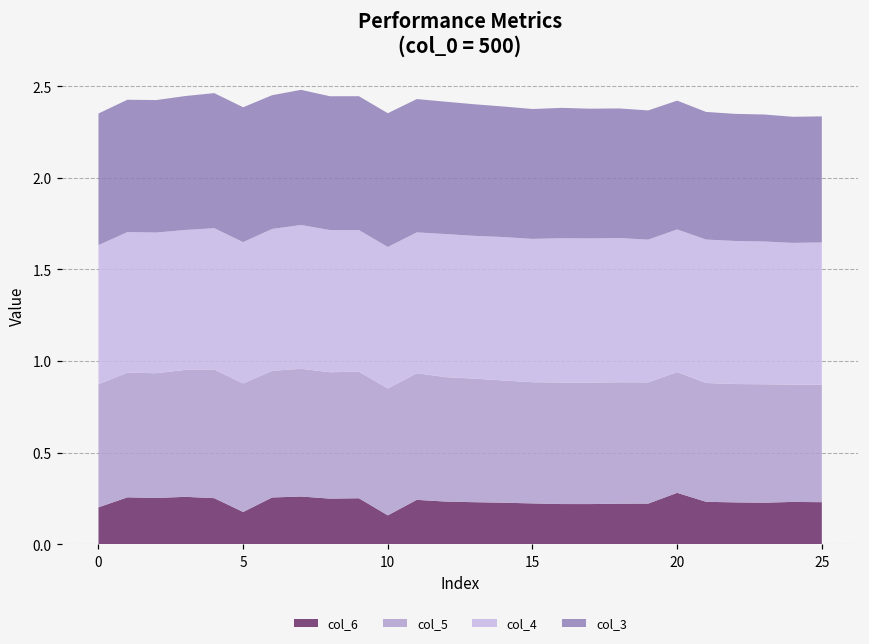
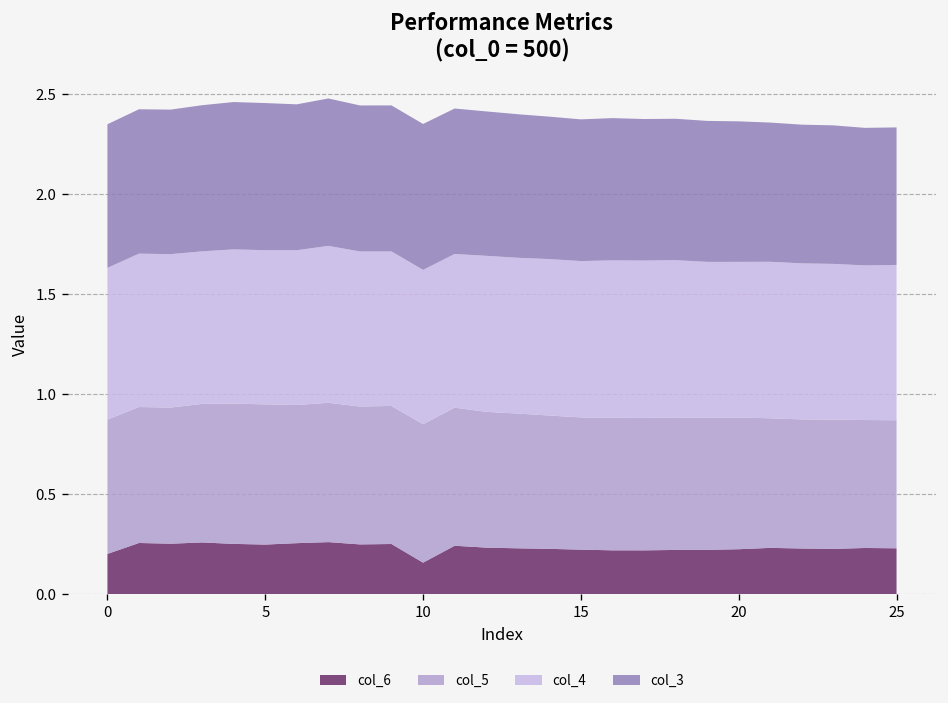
col_6, 5: 0.18 -> 0.25
col_6, 20: 0.28 -> 0.22
